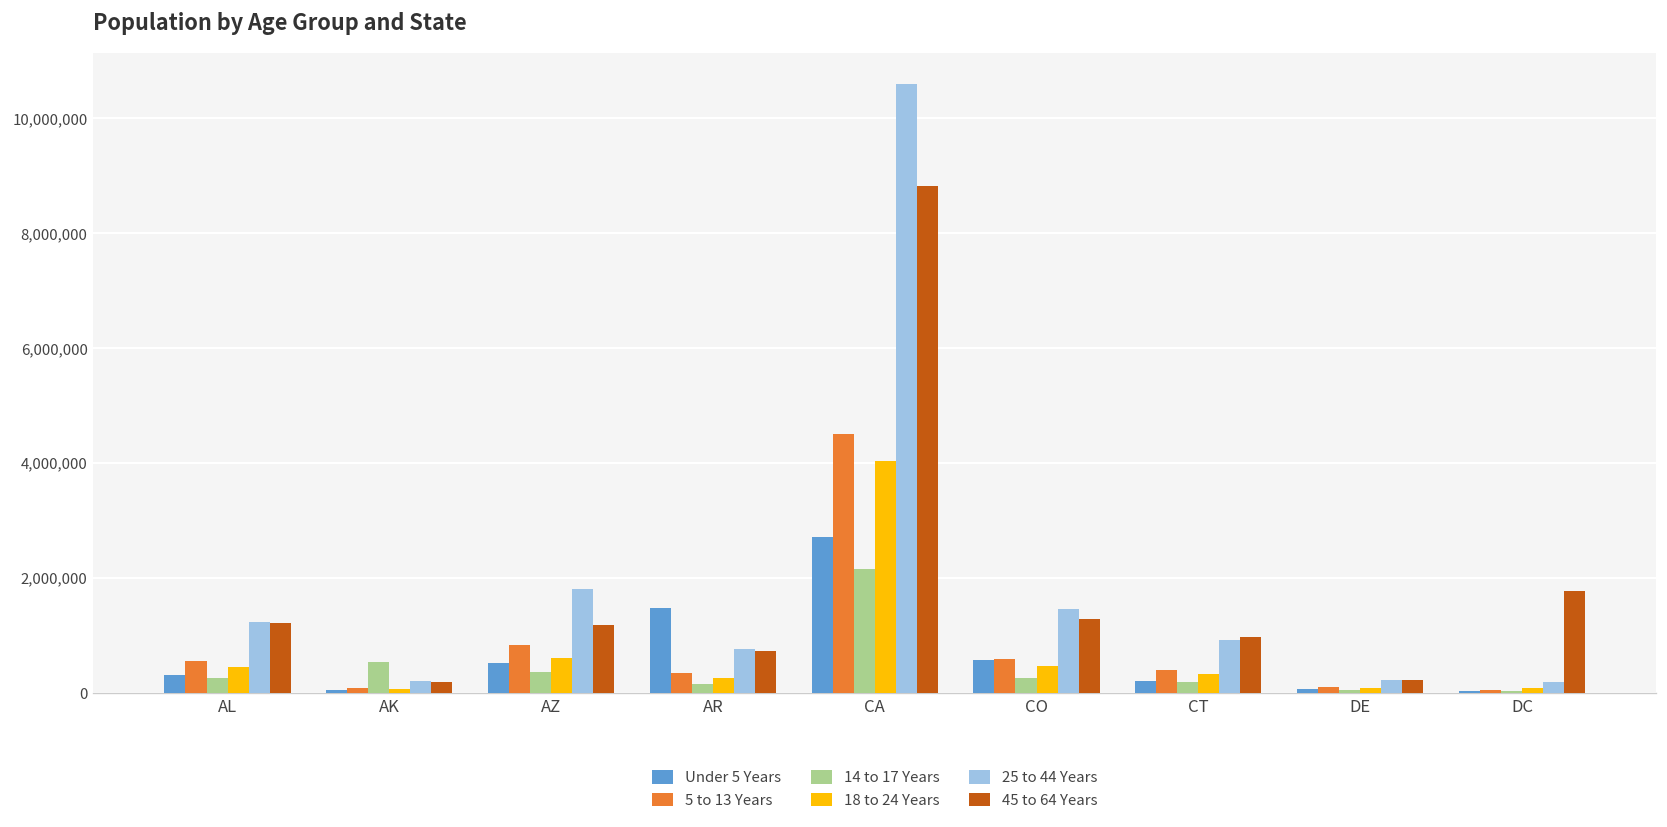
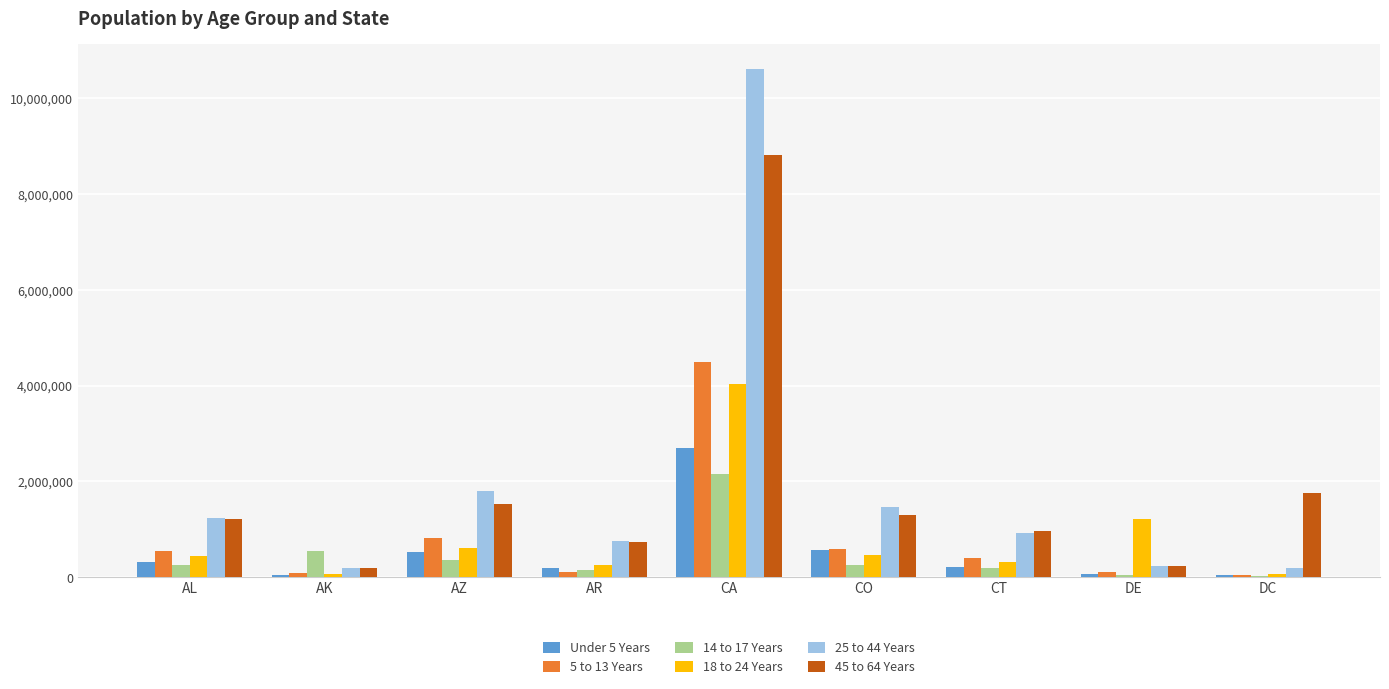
45 to 64 Years, AZ: 1,200,000 -> 1,500,000
Under 5 Years, AR: 1,500,000 -> 200,000
5 to 13 Years, AR: 300,000 -> 100,000
18 to 24 Years, DE: 100,000 -> 1,200,000
